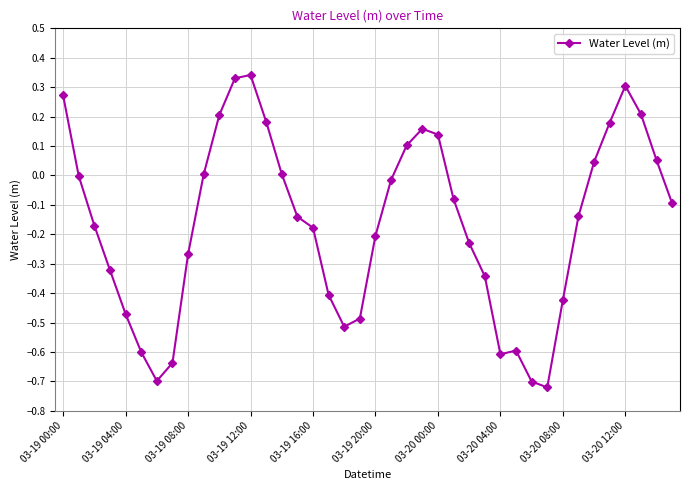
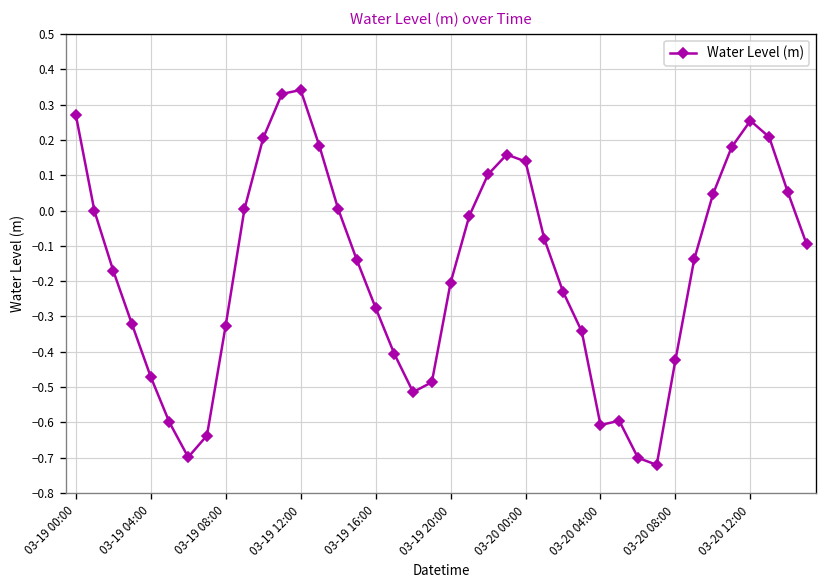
03-19 08:00: -0.27 -> -0.33
03-19 16:00: -0.18 -> -0.28
03-20 12:00: 0.30 -> 0.25
